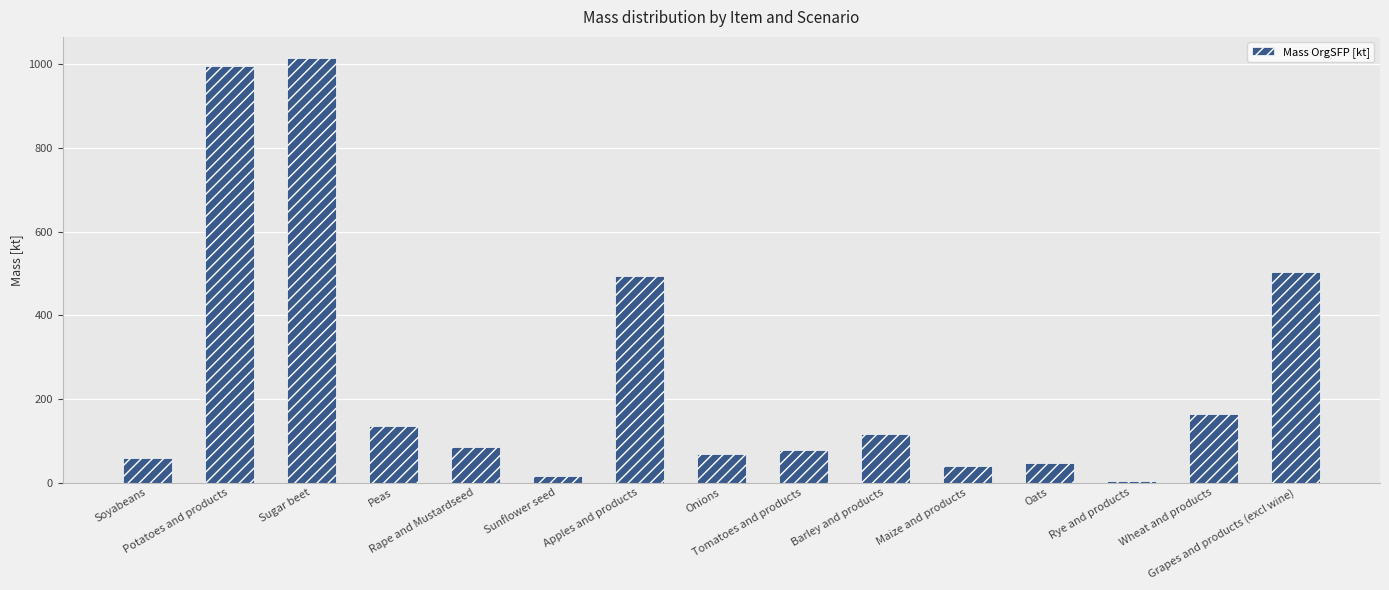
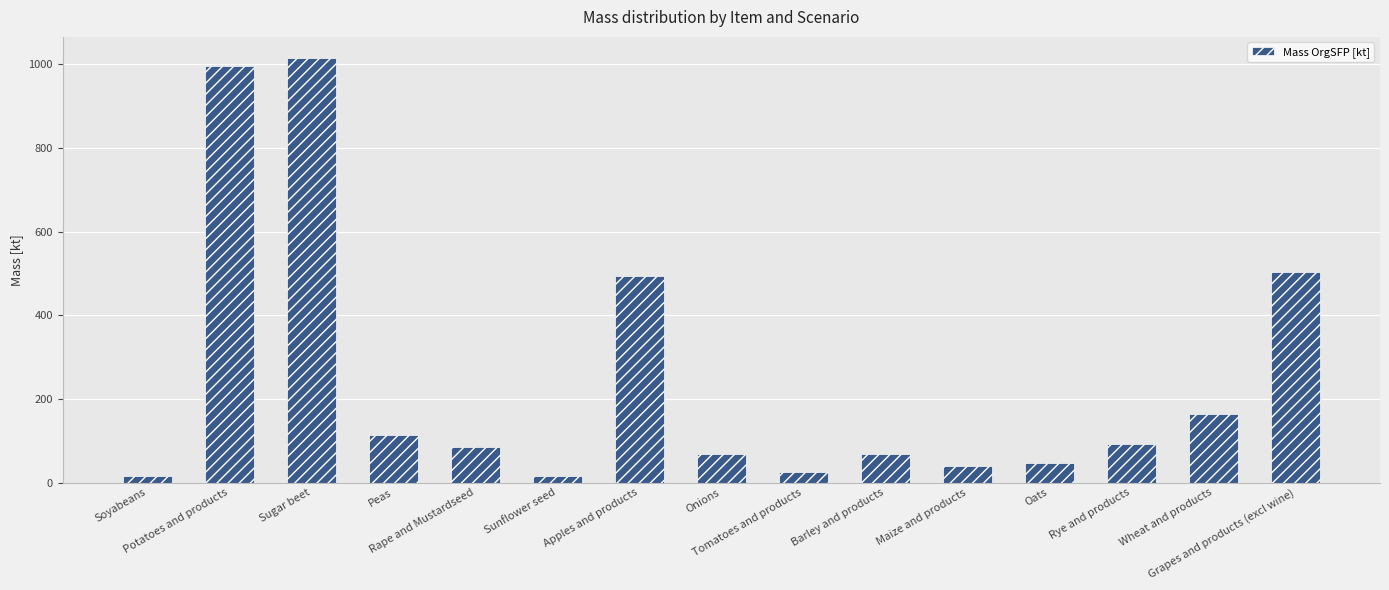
Soyabeans: 60 -> 20
Peas: 140 -> 110
Tomatoes and products: 80 -> 30
Barley and products: 120 -> 70
Rye and products: 0 -> 90
